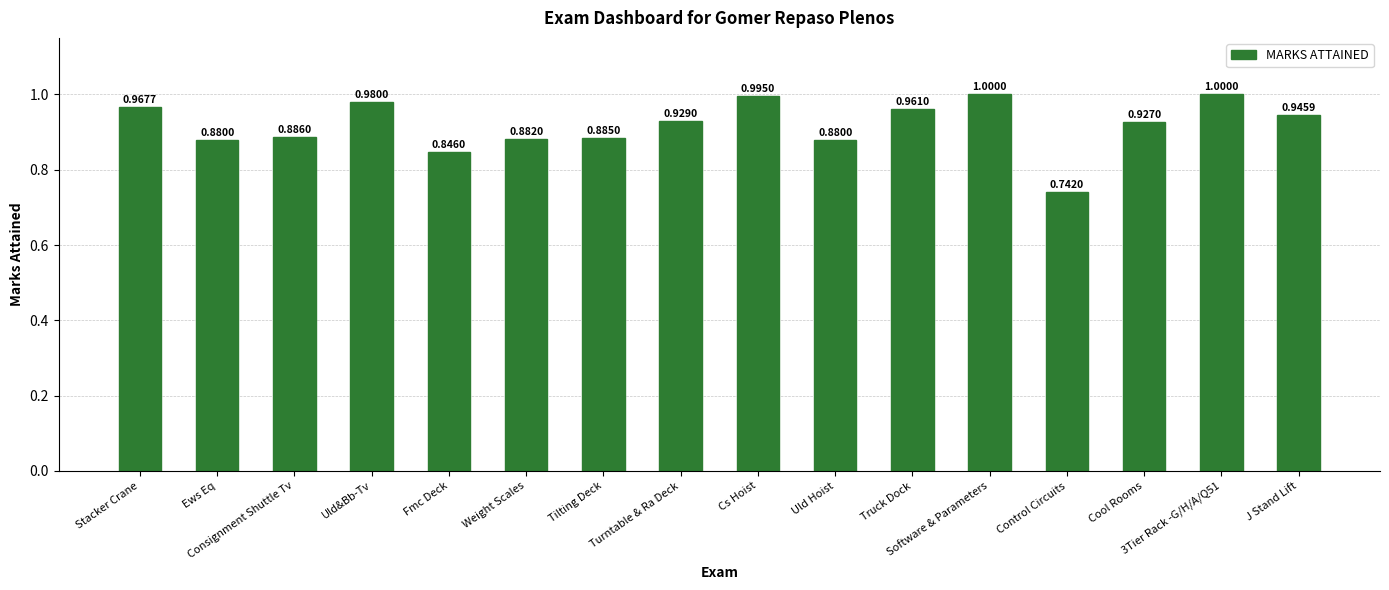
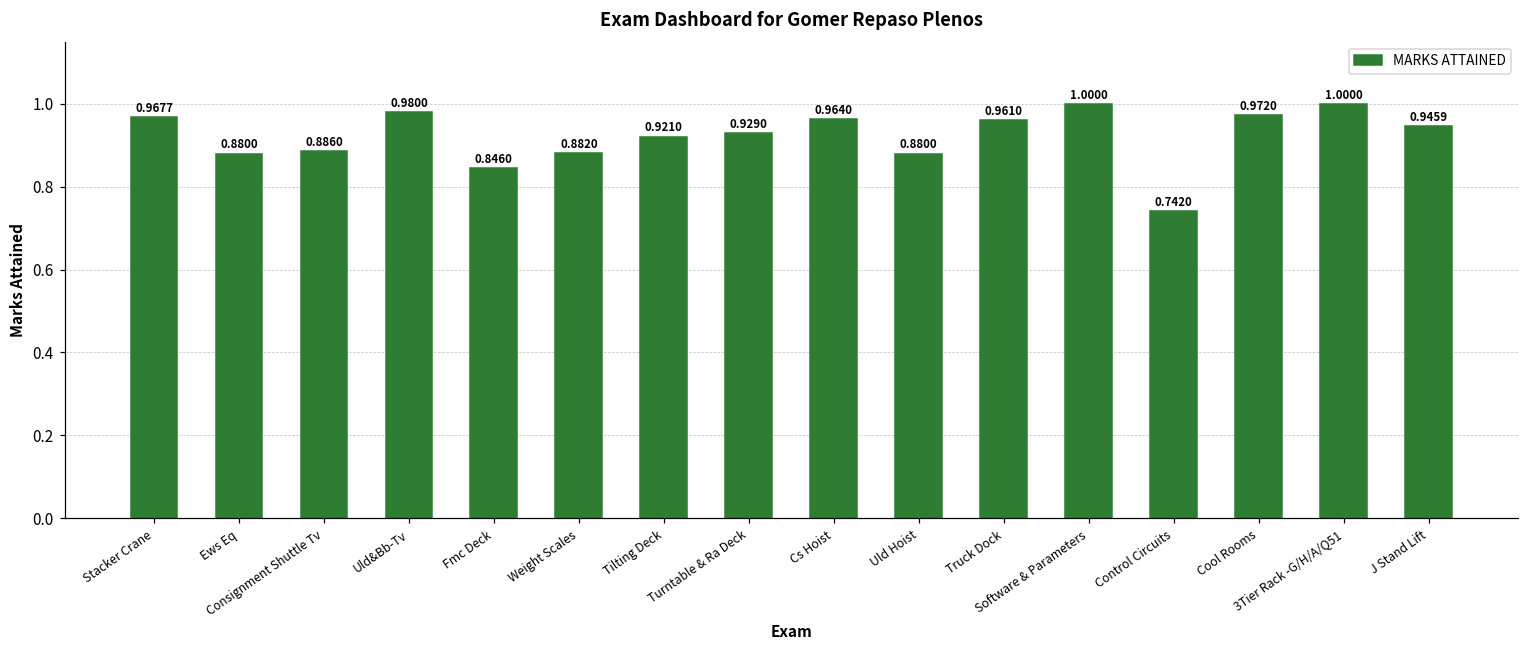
Tilting Deck: 0.8850 -> 0.9210
Cs Hoist: 0.9950 -> 0.9640
Cool Rooms: 0.9270 -> 0.9720
